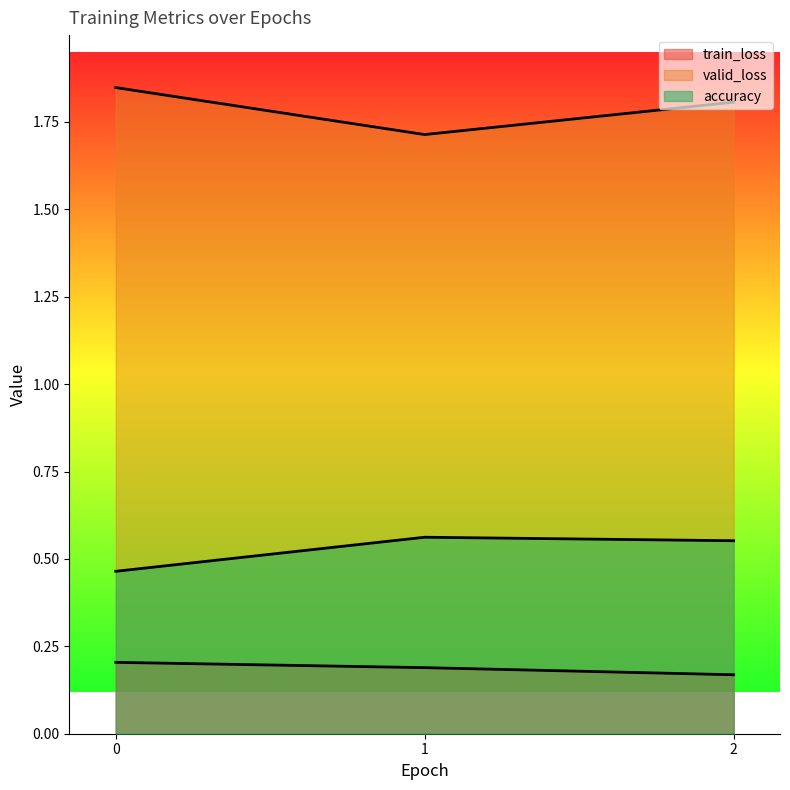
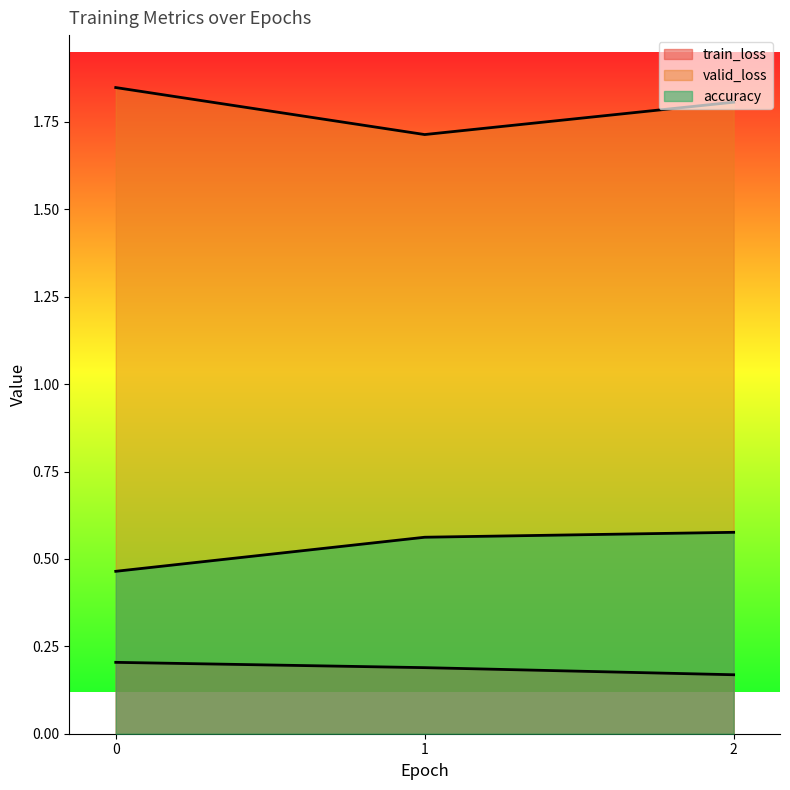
accuracy, 2: 0.55 -> 0.58
